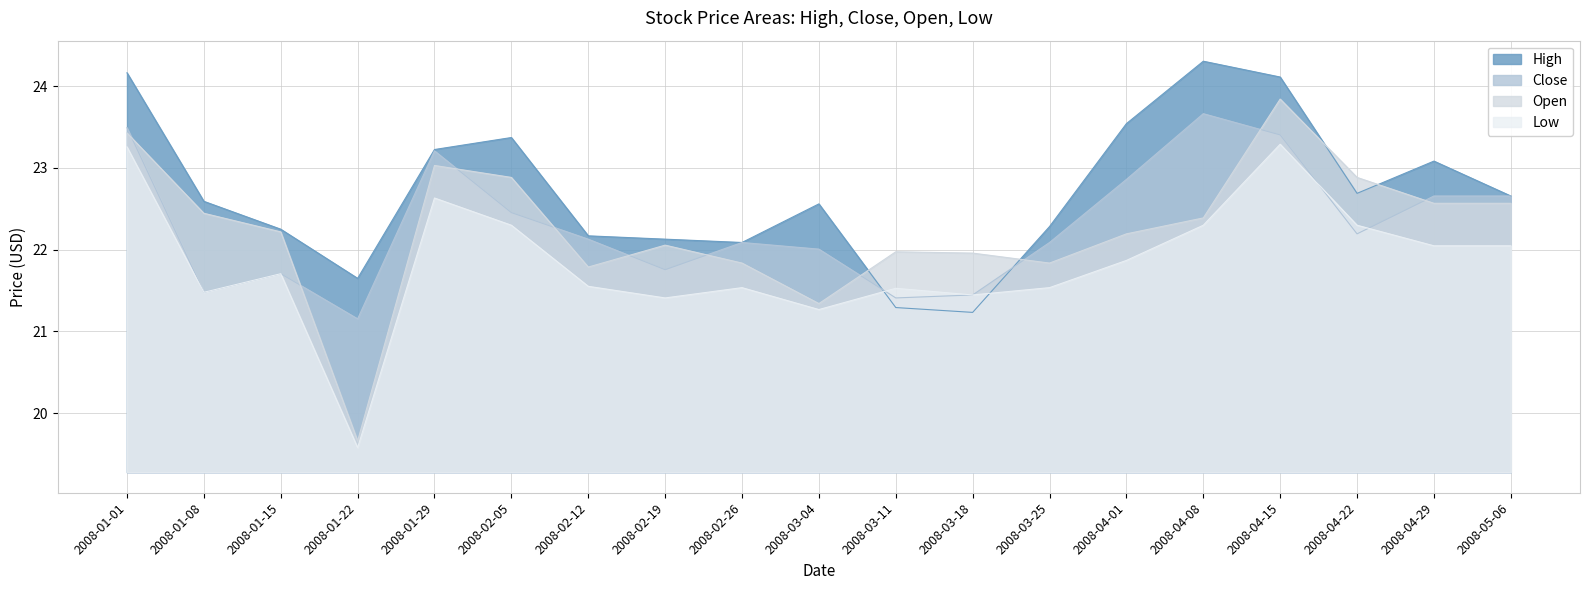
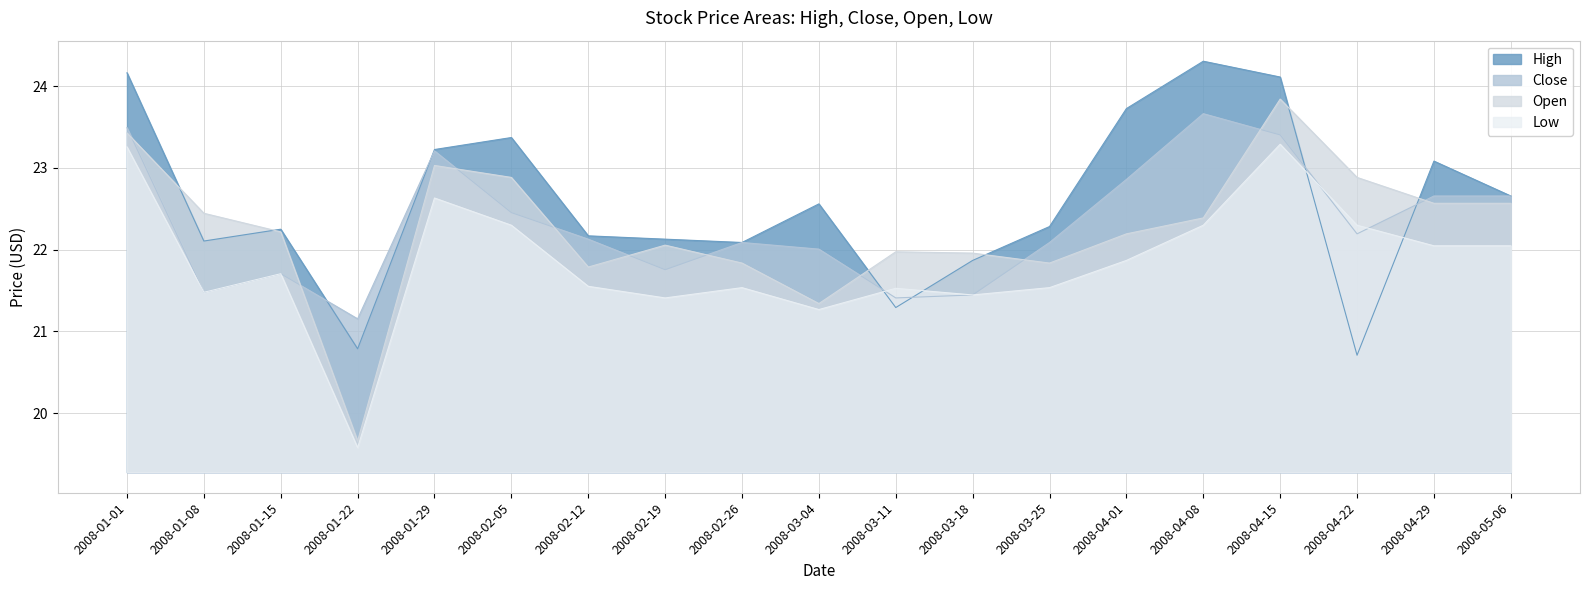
High, 2008-01-08: 22.6 -> 22.1
High, 2008-01-22: 21.6 -> 20.8
High, 2008-03-18: 21.2 -> 21.9
High, 2008-04-01: 23.5 -> 23.7
High, 2008-04-22: 22.7 -> 20.7
